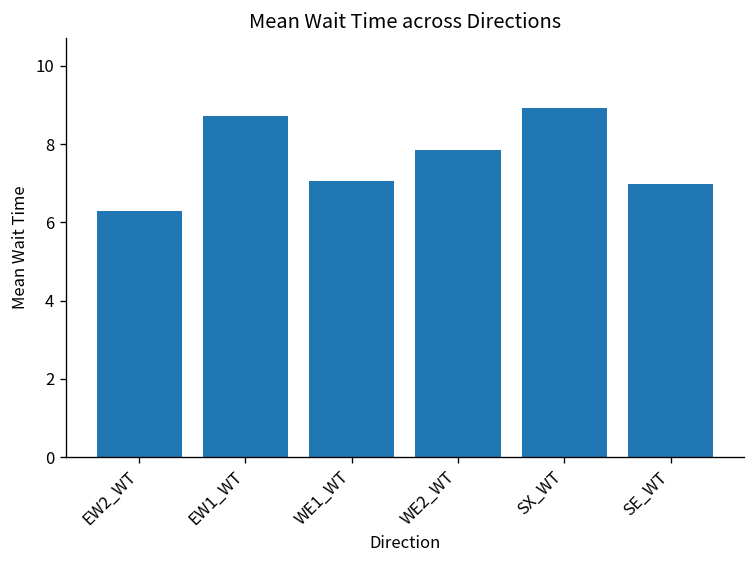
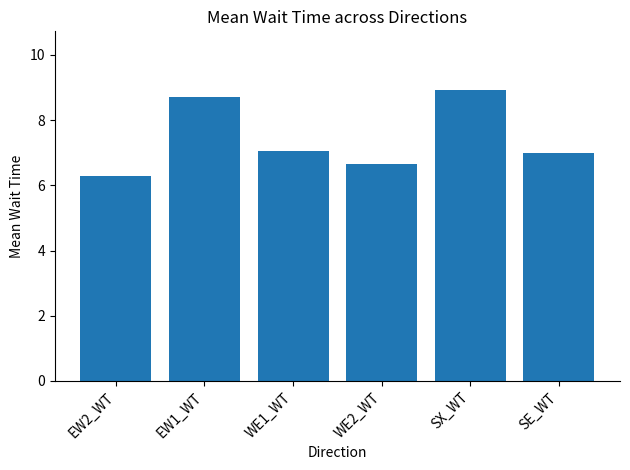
WE2_WT: 7.9 -> 6.7
